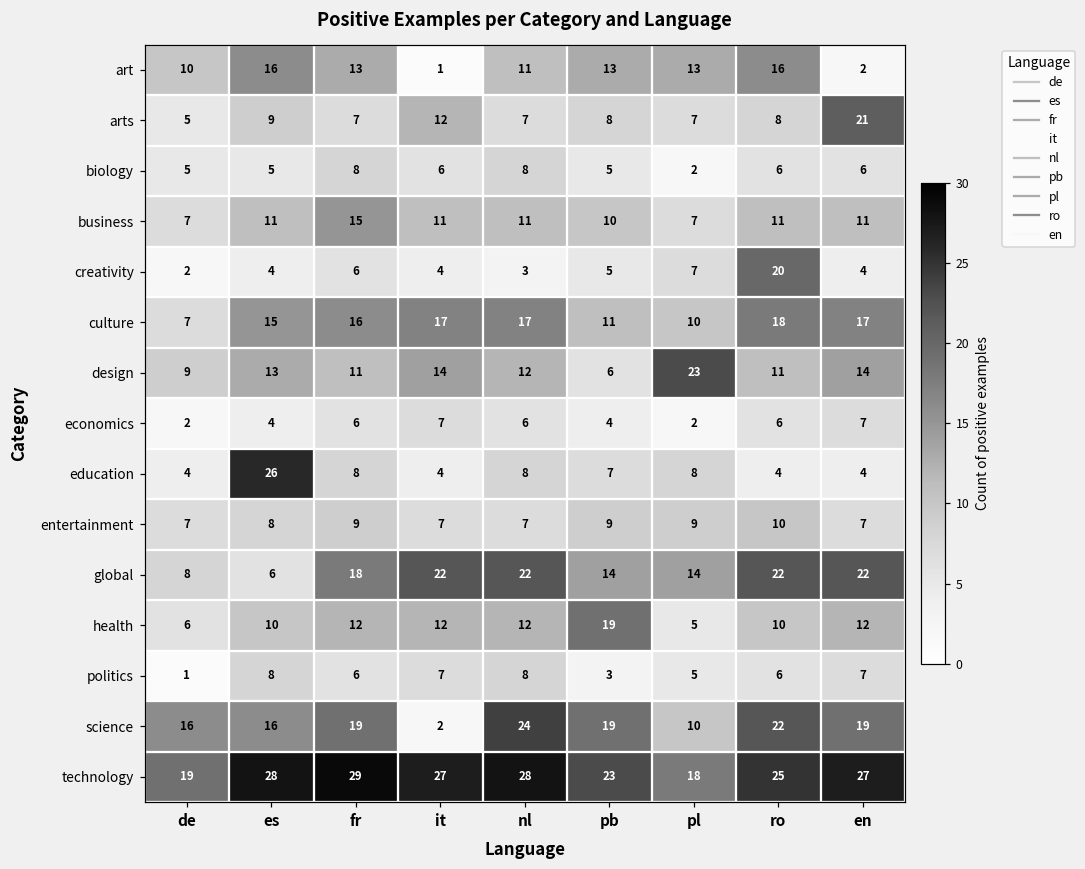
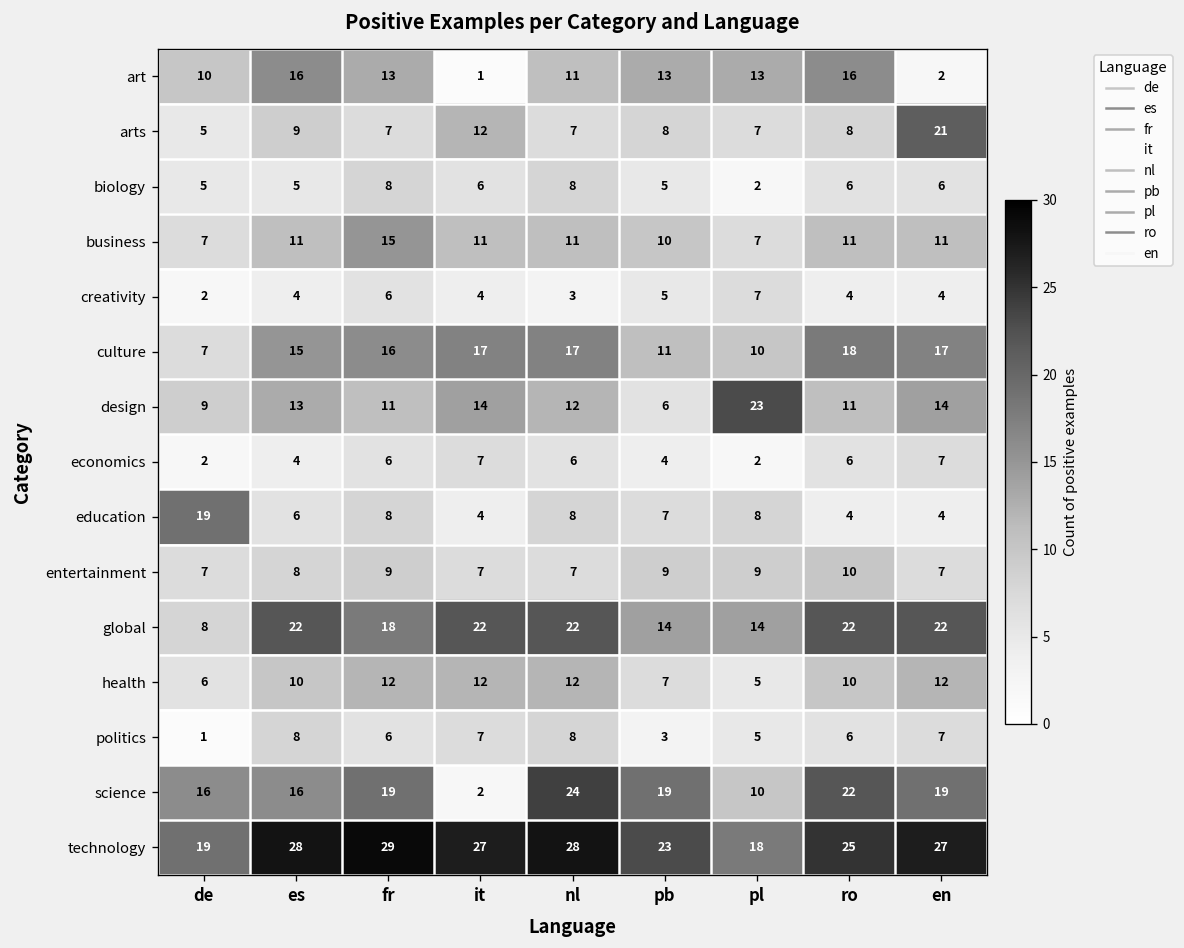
creativity, ro: 20 -> 4
education, de: 4 -> 19
education, es: 26 -> 6
global, es: 6 -> 22
health, pb: 19 -> 7
